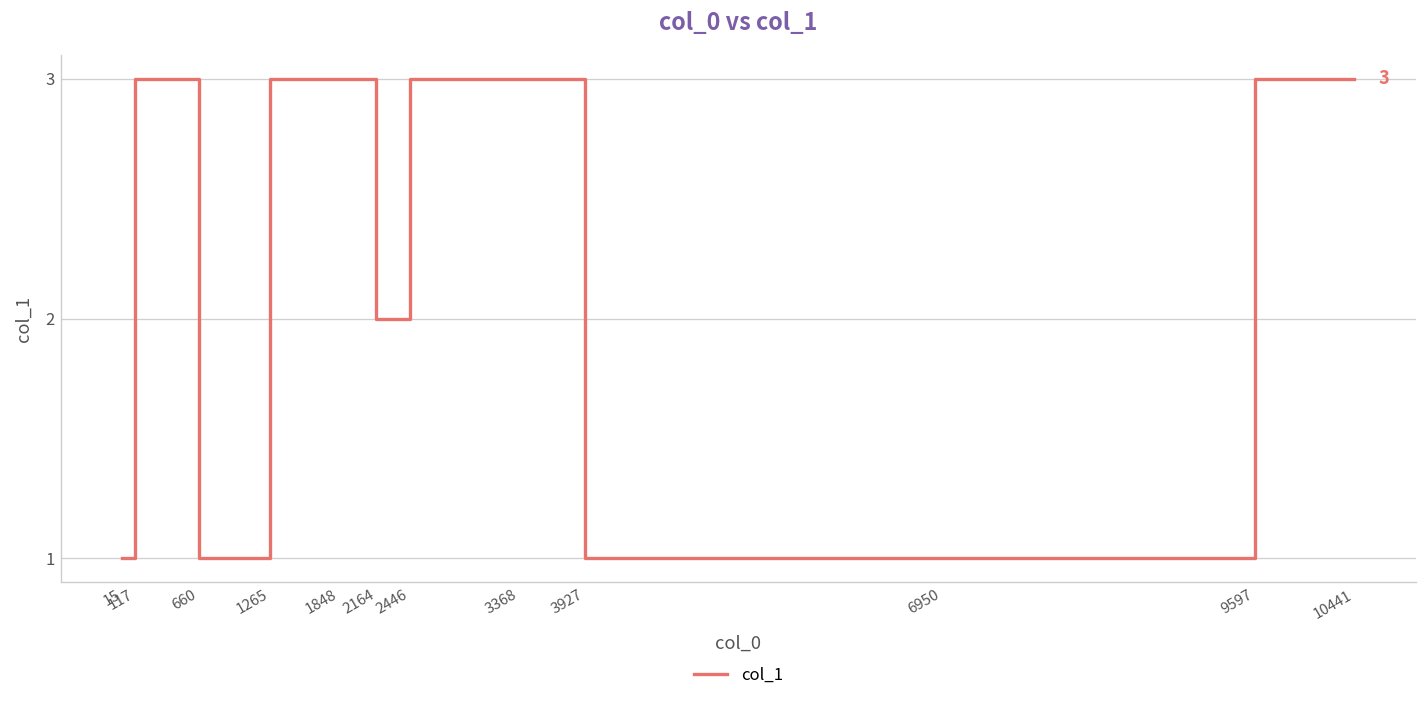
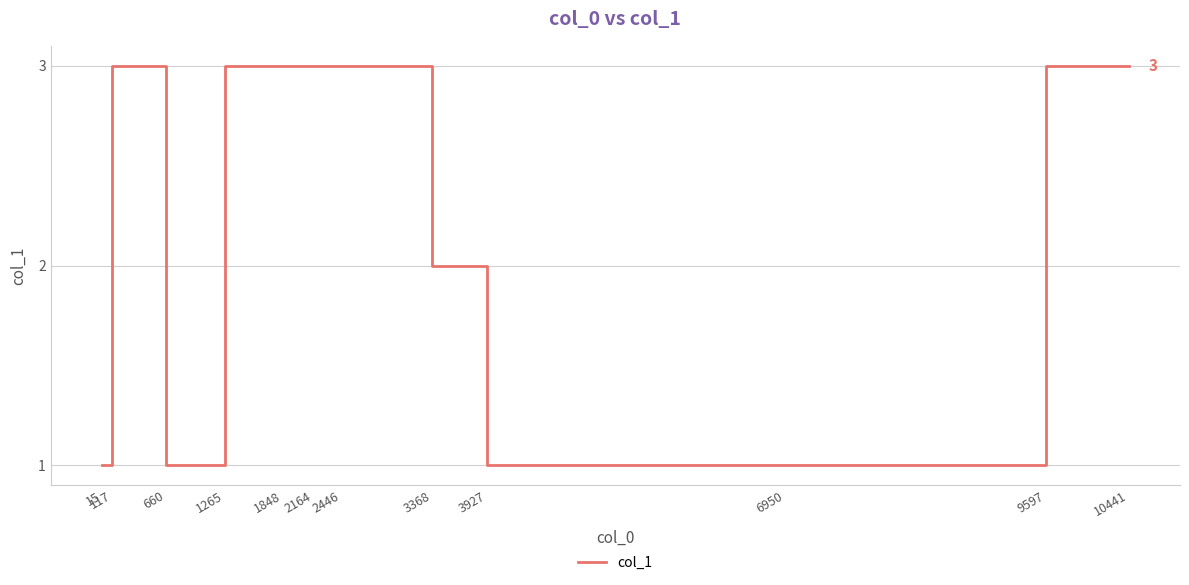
2164: 2 -> 3
3368: 3 -> 2
